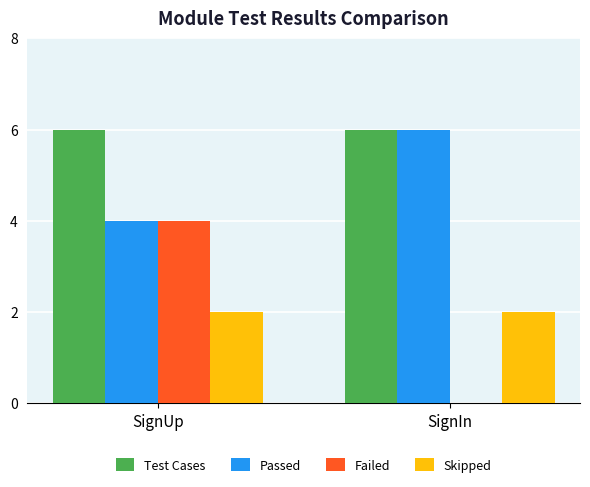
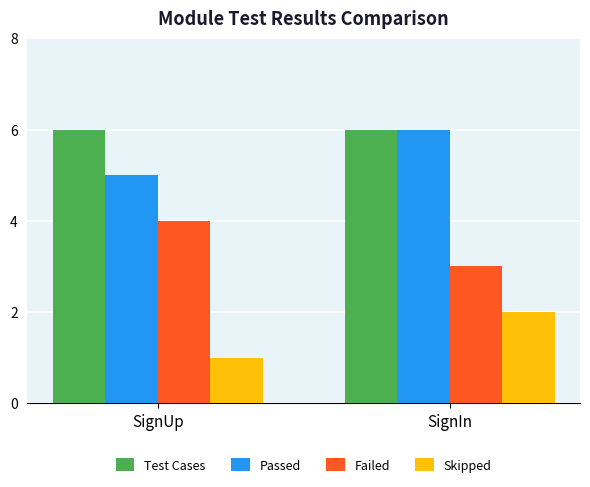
Passed, SignUp: 4 -> 5
Skipped, SignUp: 2 -> 1
Failed, SignIn: 0 -> 3
